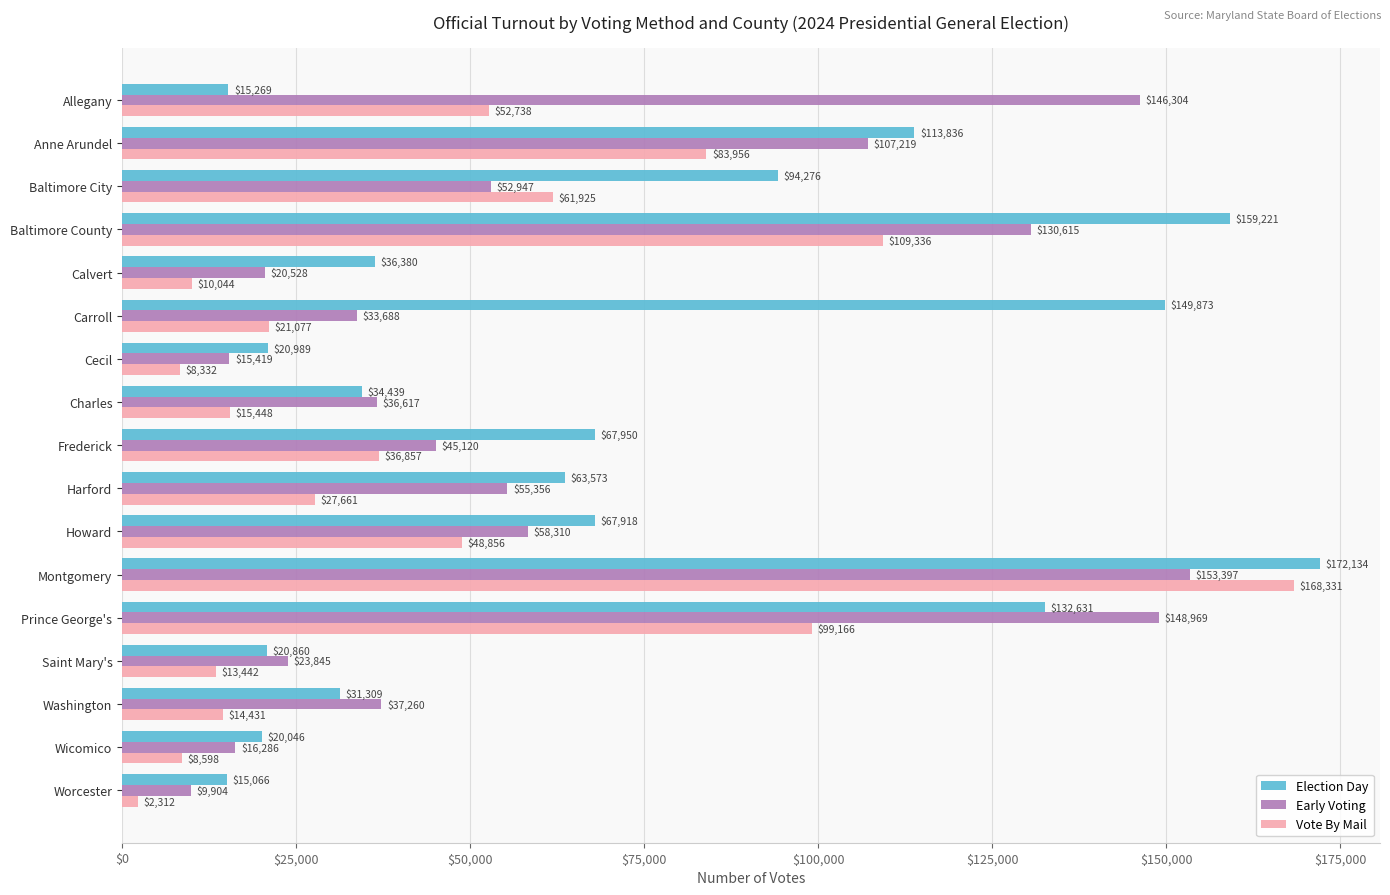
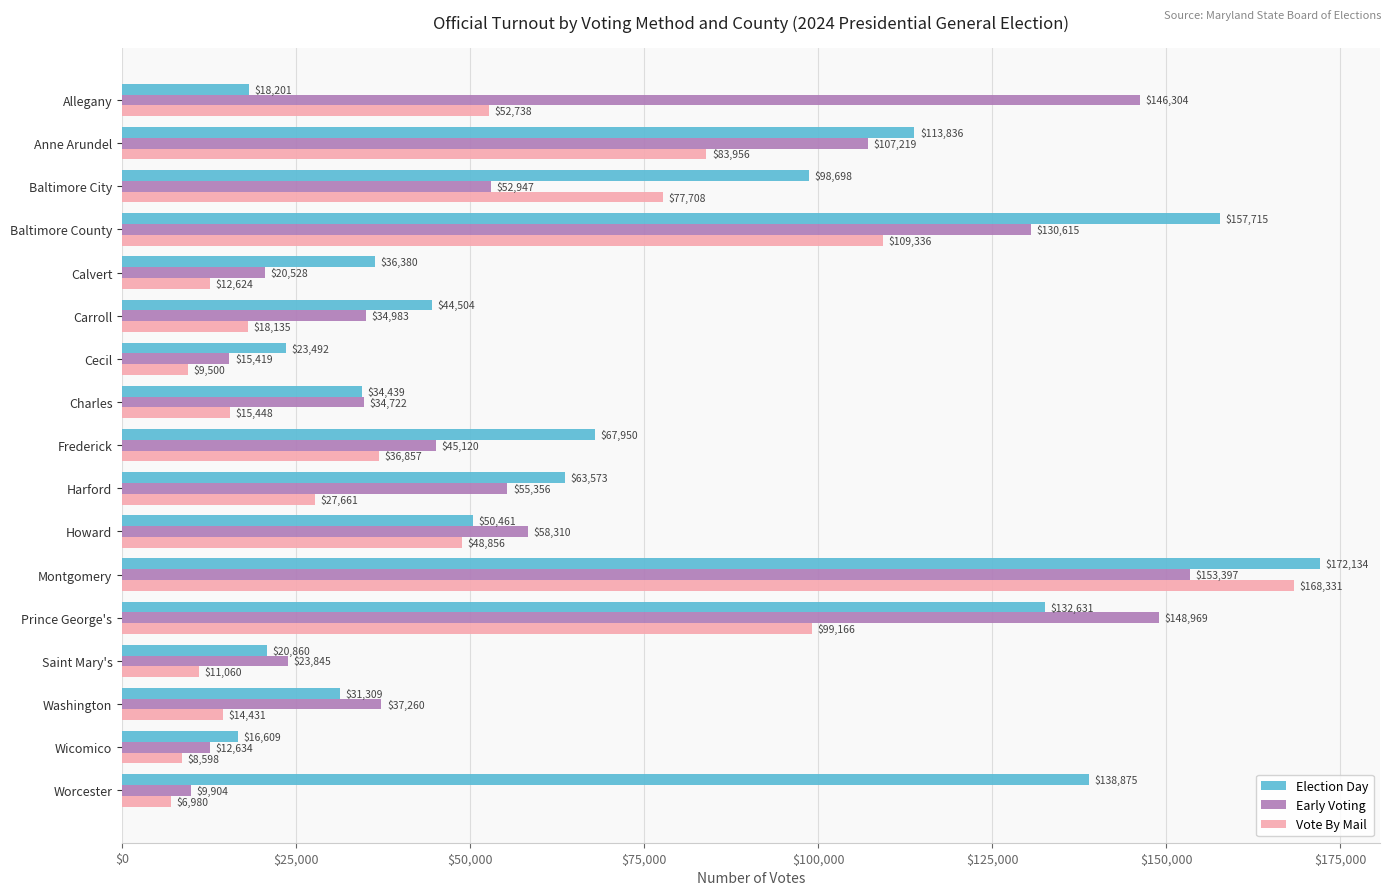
Election Day, Allegany: $15,269 -> $18,201
Election Day, Baltimore City: $94,276 -> $98,698
Vote By Mail, Baltimore City: $61,925 -> $77,708
Election Day, Baltimore County: $159,221 -> $157,715
Vote By Mail, Calvert: $10,044 -> $12,624
Election Day, Carroll: $149,873 -> $44,504
Early Voting, Carroll: $33,688 -> $34,983
Vote By Mail, Carroll: $21,077 -> $18,135
Election Day, Cecil: $20,989 -> $23,492
Vote By Mail, Cecil: $8,332 -> $9,500
Early Voting, Charles: $36,617 -> $34,722
Election Day, Howard: $67,918 -> $50,461
Vote By Mail, Saint Mary's: $13,442 -> $11,060
Election Day, Wicomico: $20,046 -> $16,609
Early Voting, Wicomico: $16,286 -> $12,634
Election Day, Worcester: $15,066 -> $138,875
Vote By Mail, Worcester: $2,312 -> $6,980
